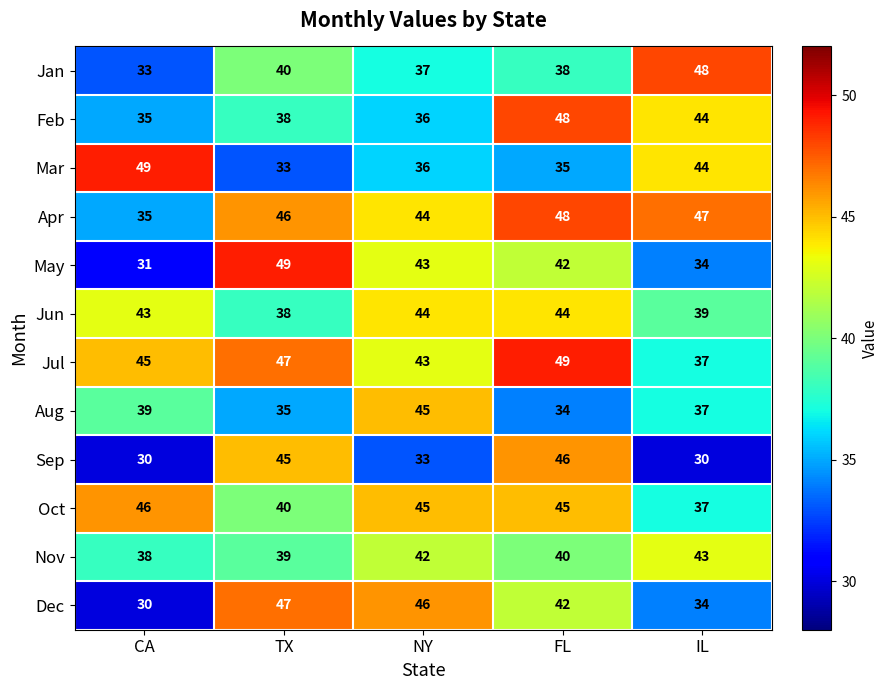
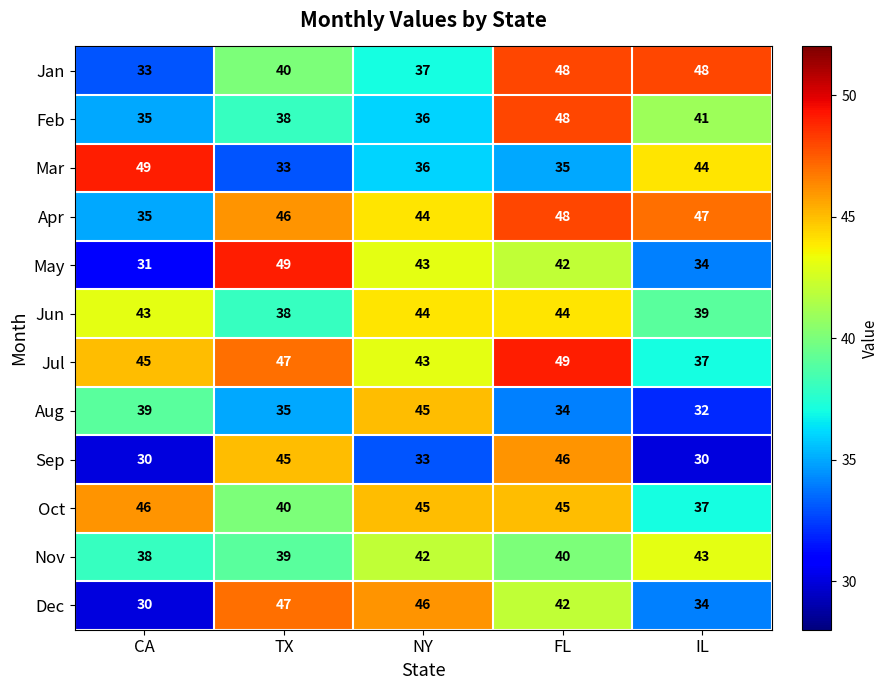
Jan, FL: 38 -> 48
Feb, IL: 44 -> 41
Aug, IL: 37 -> 32
